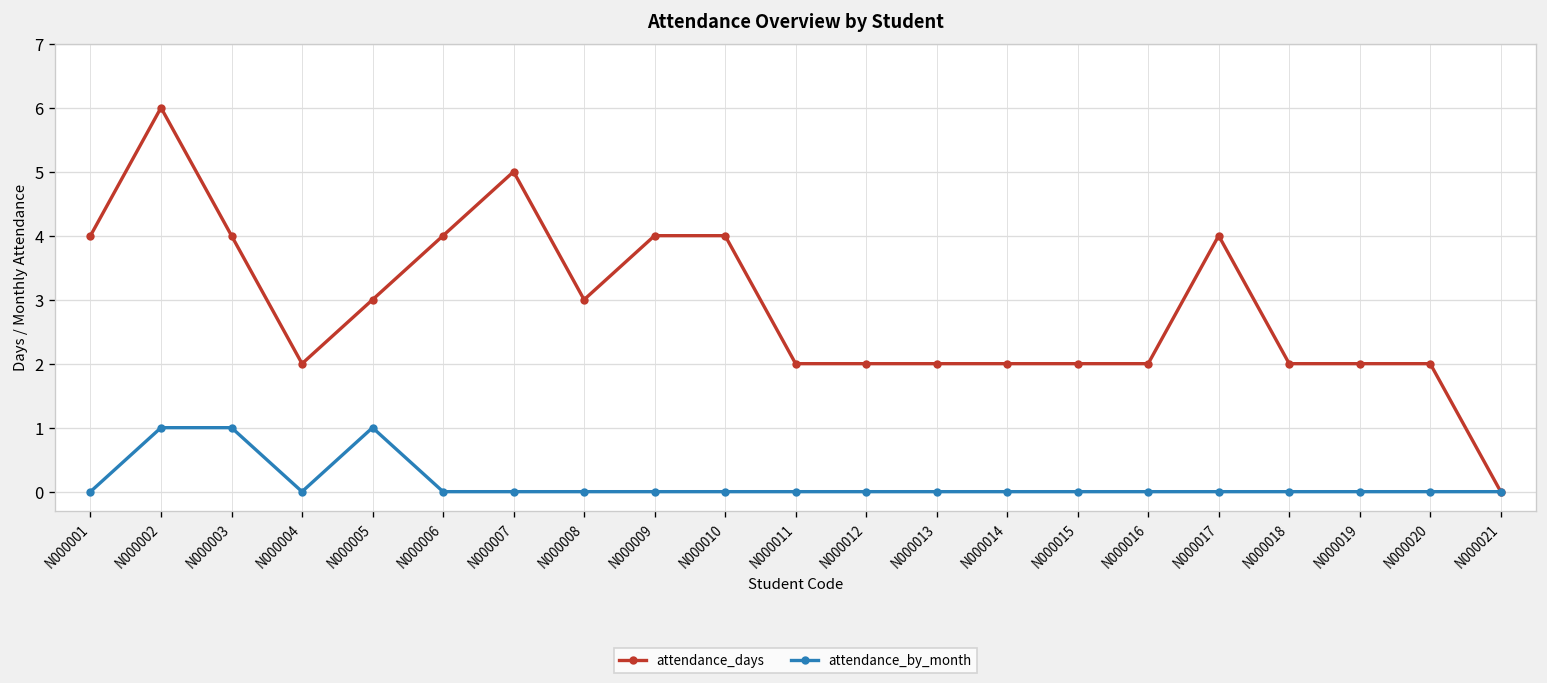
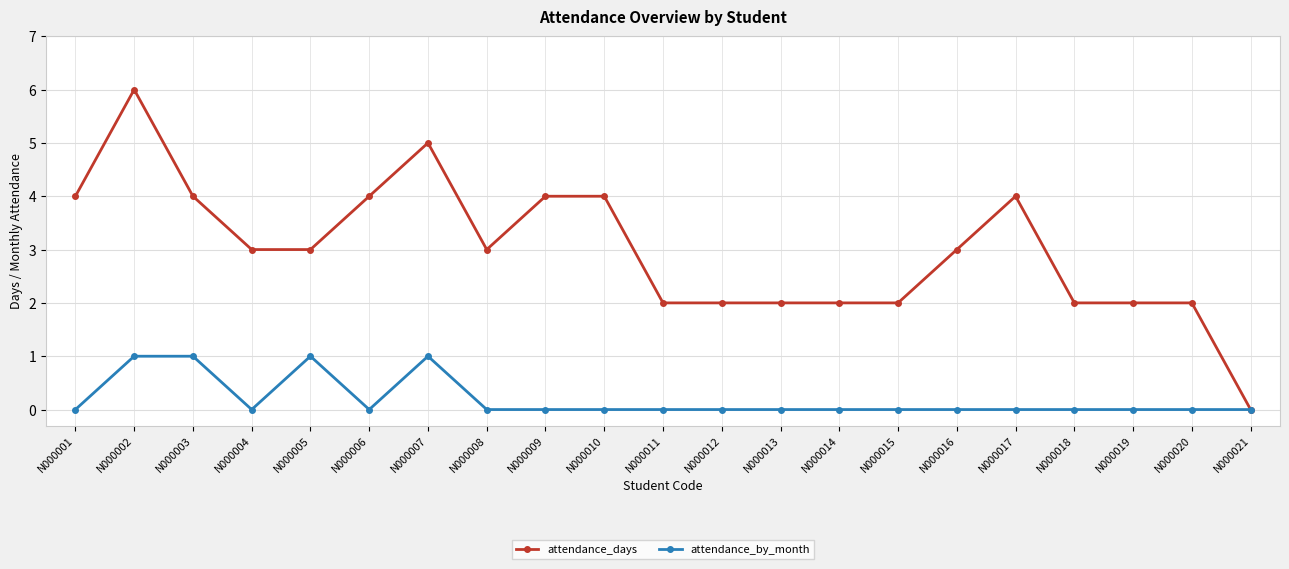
attendance_days, N000004: 2 -> 3
attendance_by_month, N000007: 0 -> 1
attendance_days, N000016: 2 -> 3
